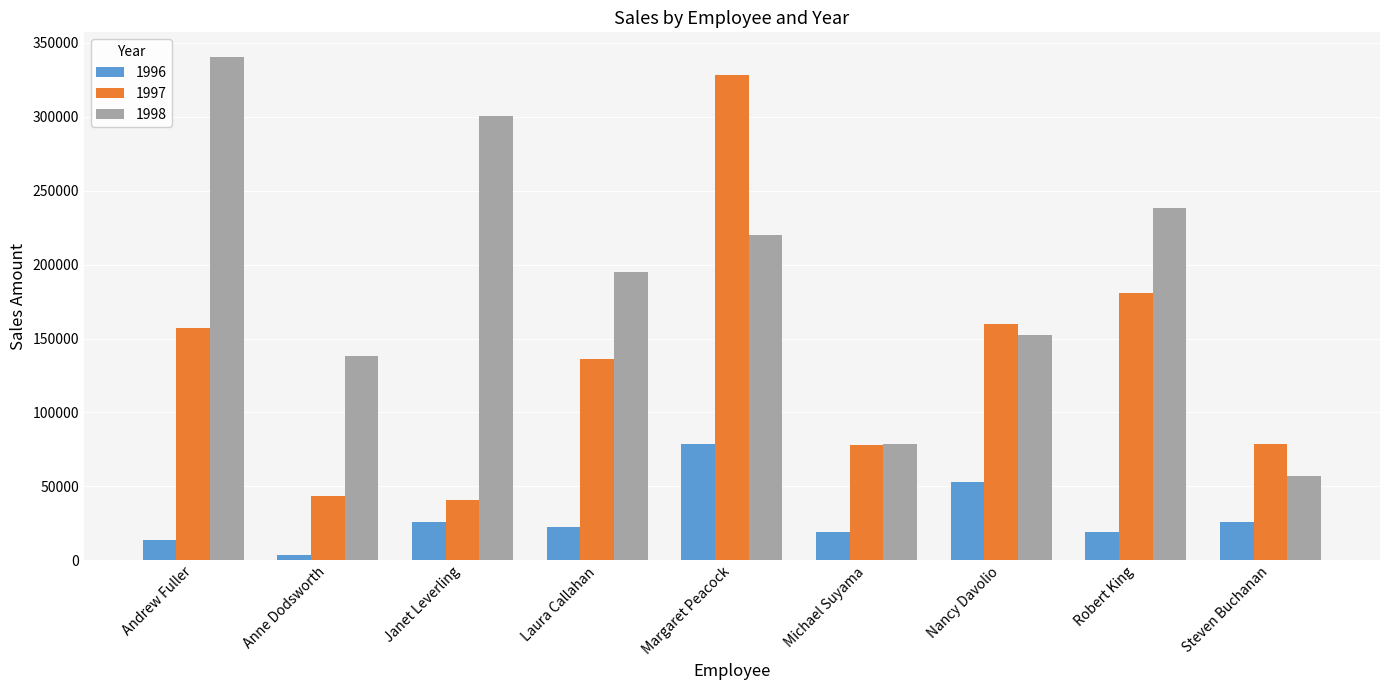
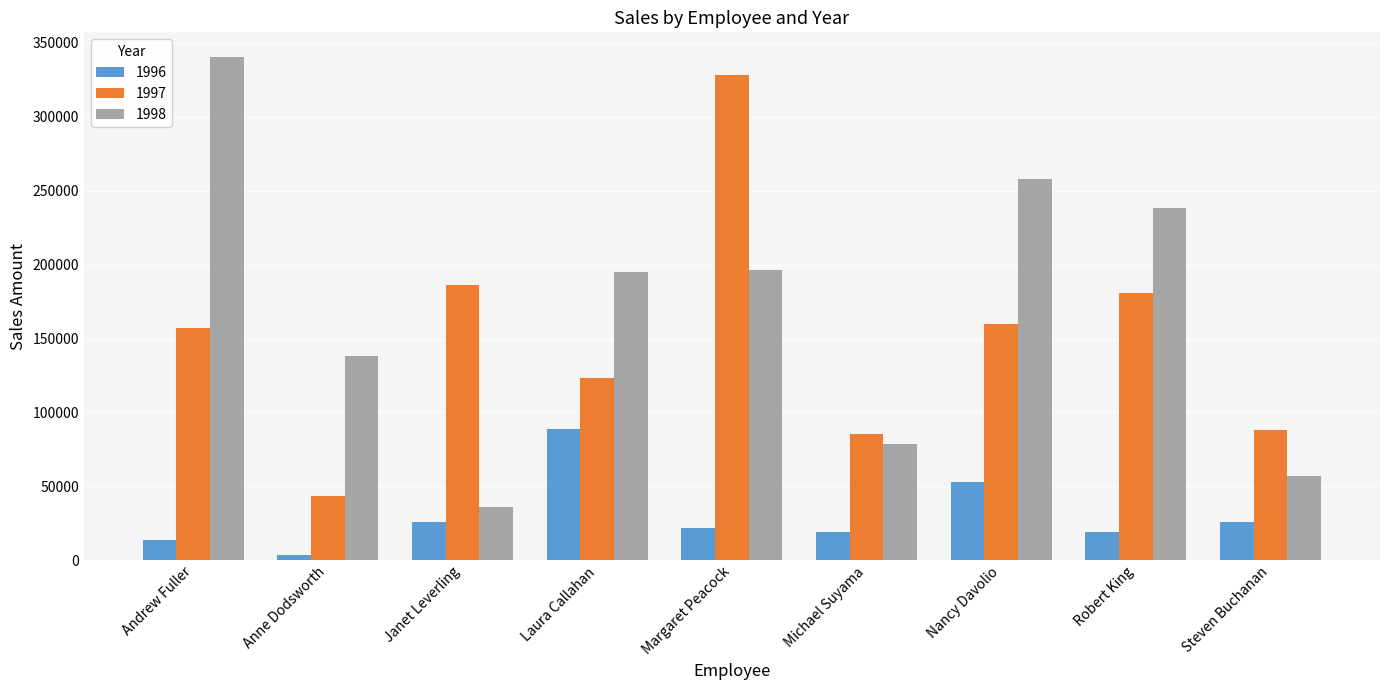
1997, Janet Leverling: 41000 -> 186000
1998, Janet Leverling: 300000 -> 36000
1996, Laura Callahan: 22000 -> 89000
1997, Laura Callahan: 136000 -> 123000
1996, Margaret Peacock: 79000 -> 22000
1998, Margaret Peacock: 220000 -> 196000
1997, Michael Suyama: 78000 -> 86000
1998, Nancy Davolio: 152000 -> 258000
1997, Steven Buchanan: 79000 -> 88000
